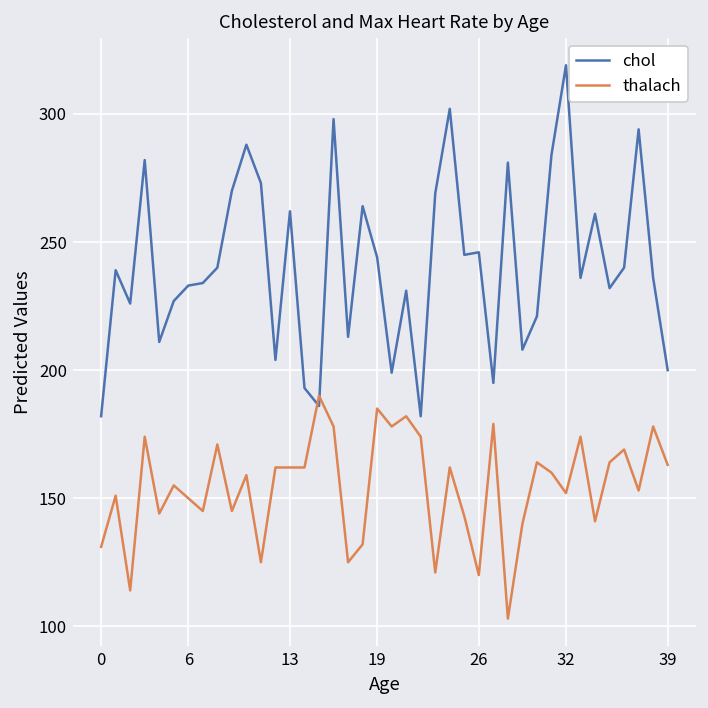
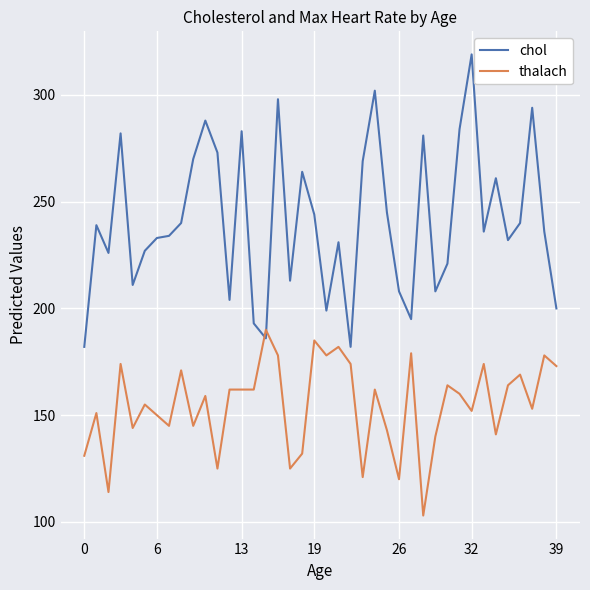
chol, 13: 262 -> 283
chol, 26: 246 -> 208
thalach, 39: 163 -> 173
